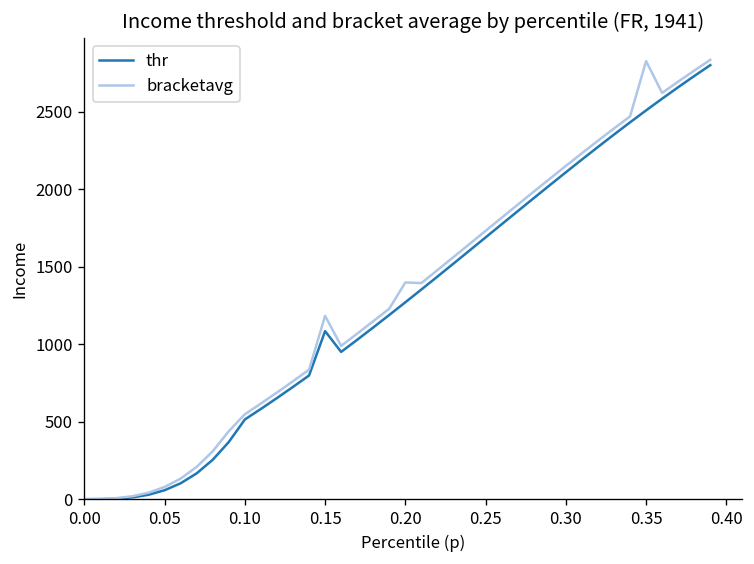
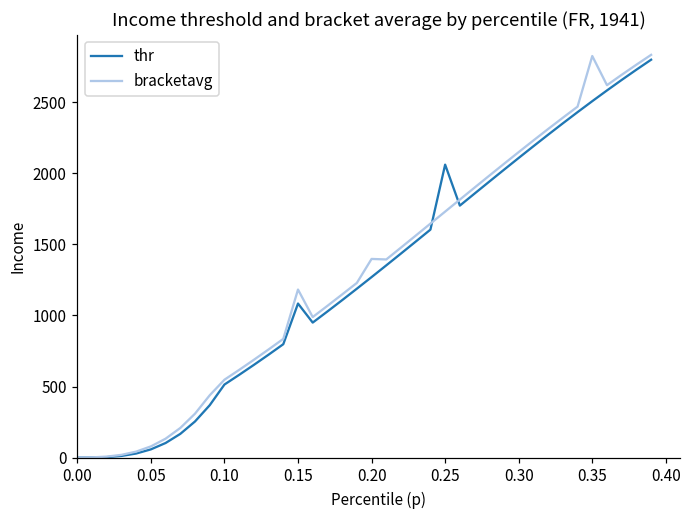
thr, 0.25: 1690 -> 2060
